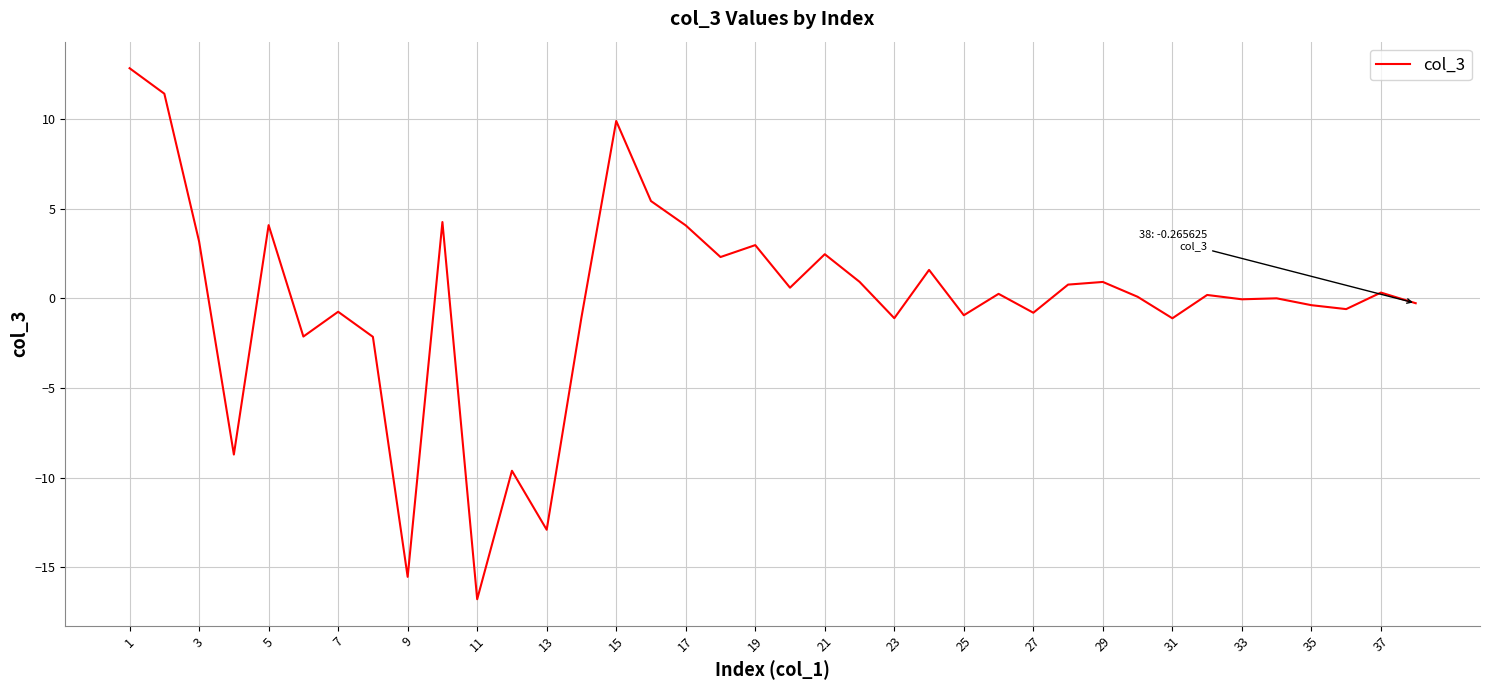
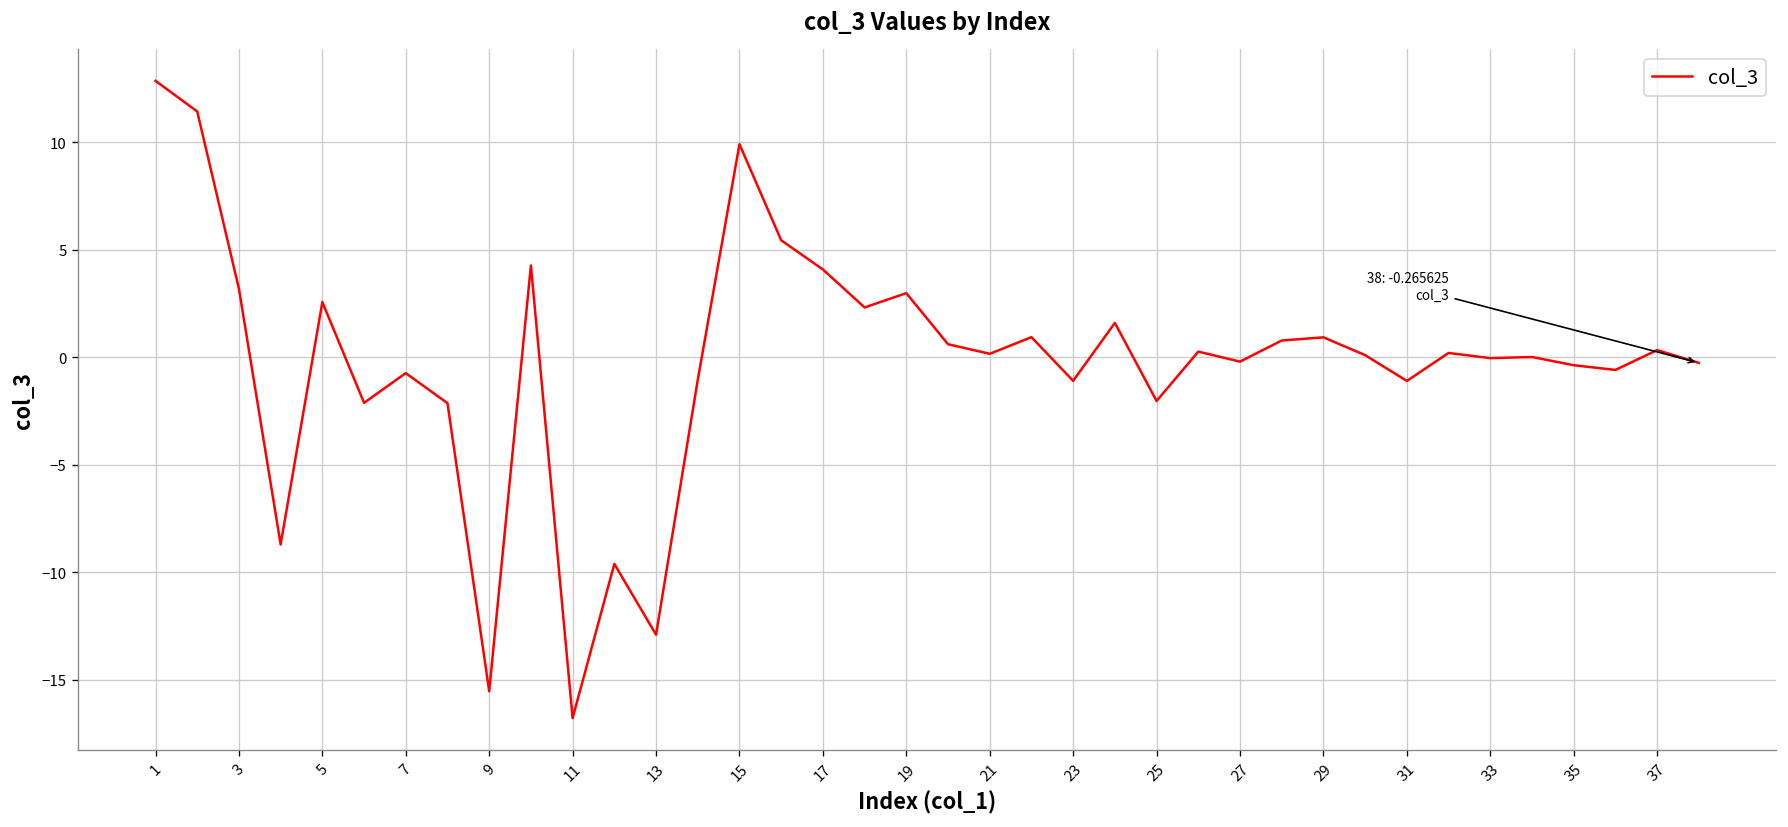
5: 4.1 -> 2.6
21: 2.5 -> 0.2
25: -0.9 -> -2.0
27: -0.8 -> -0.2
